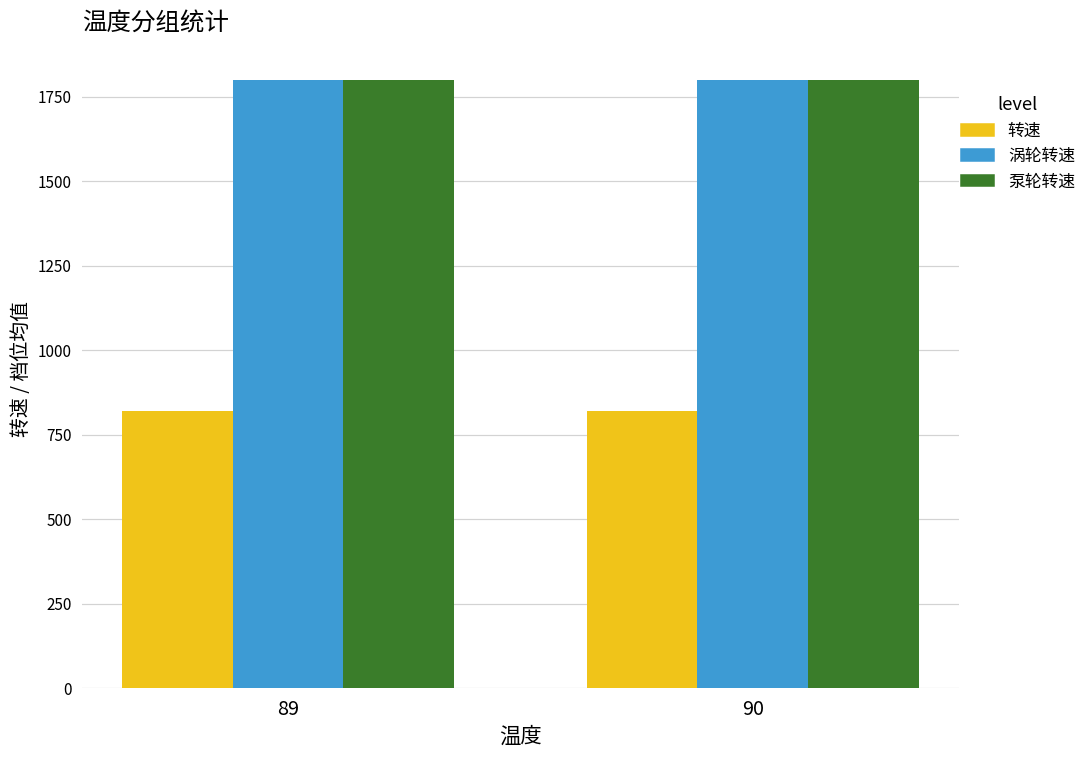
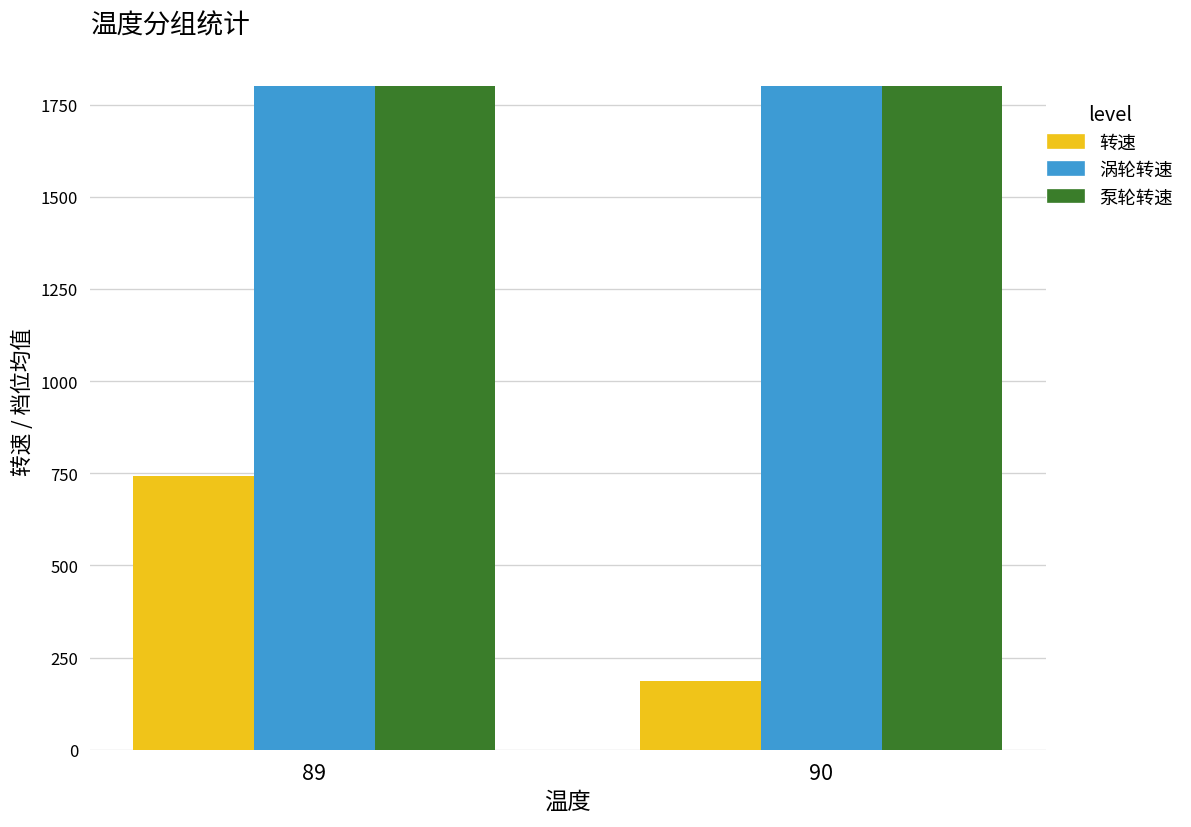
转速, 89: 820 -> 740
转速, 90: 820 -> 190
